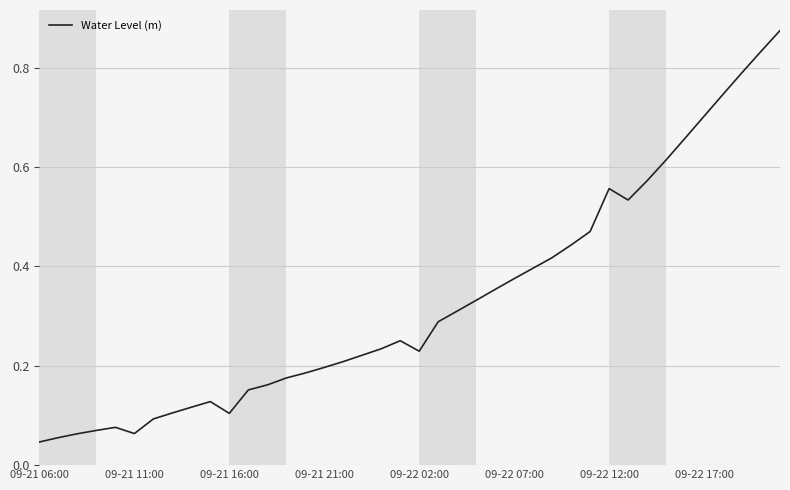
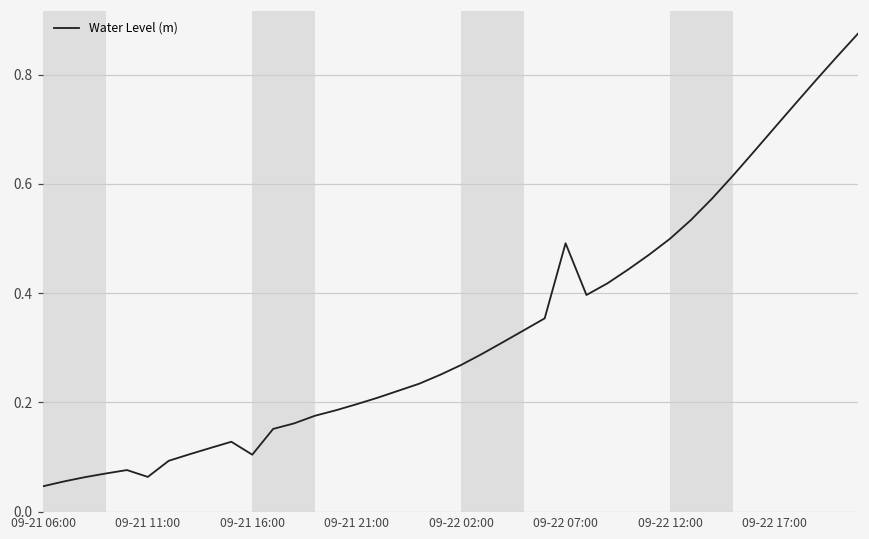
09-22 02:00: 0.23 -> 0.27
09-22 07:00: 0.38 -> 0.49
09-22 12:00: 0.56 -> 0.50
